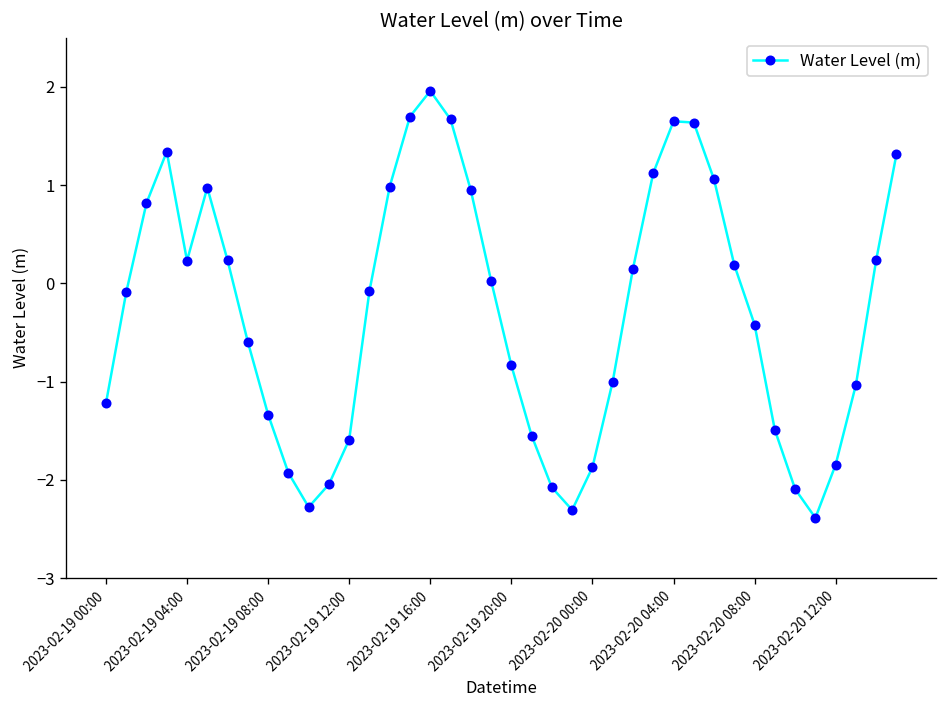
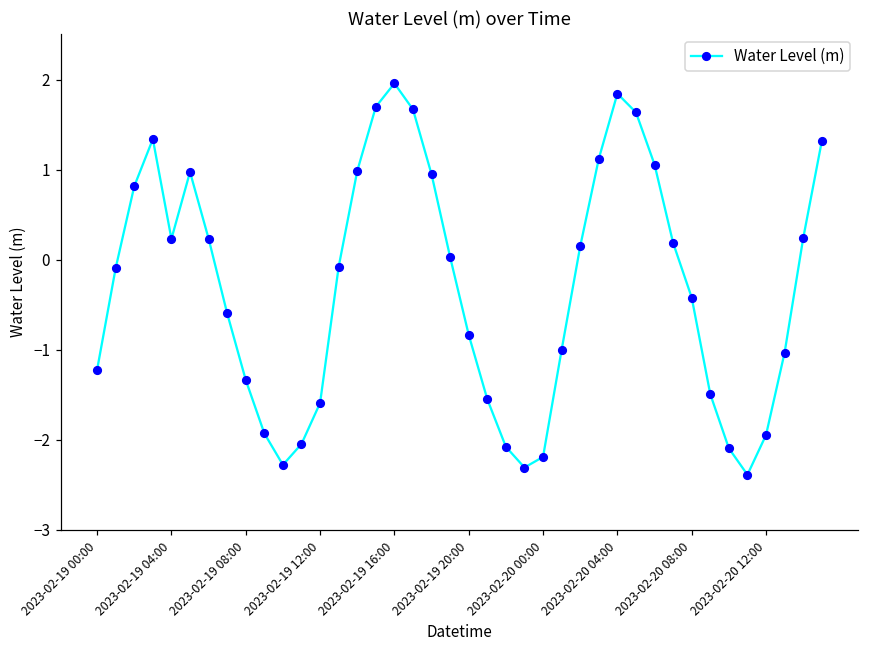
2023-02-20 00:00: -1.9 -> -2.2
2023-02-20 04:00: 1.6 -> 1.8
2023-02-20 12:00: -1.8 -> -1.9
